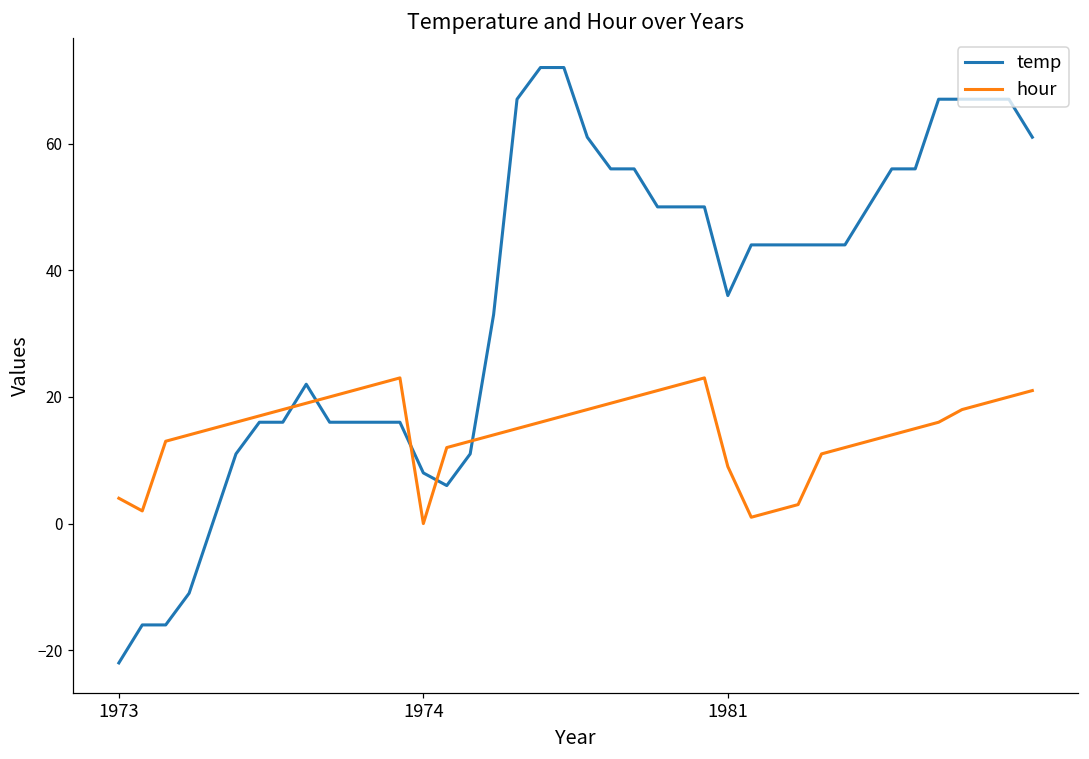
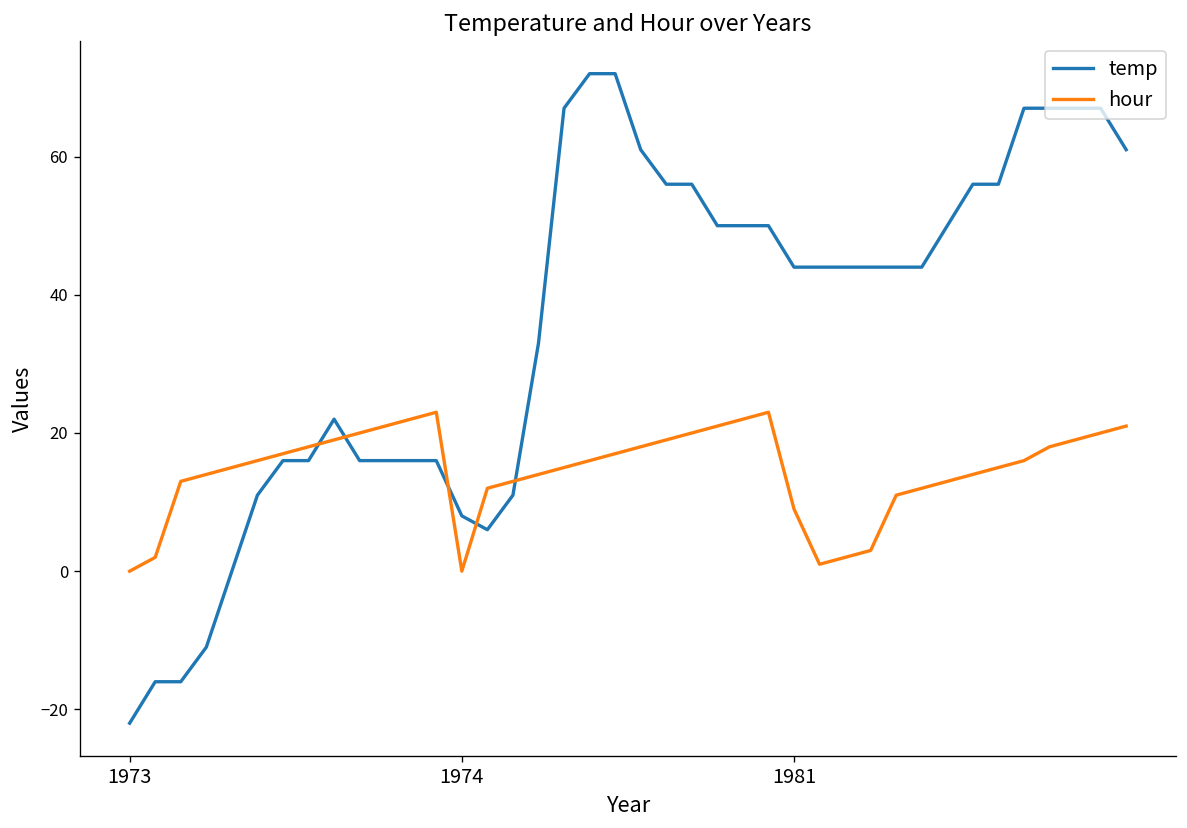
hour, 1973: 4 -> 0
temp, 1981: 36 -> 44
